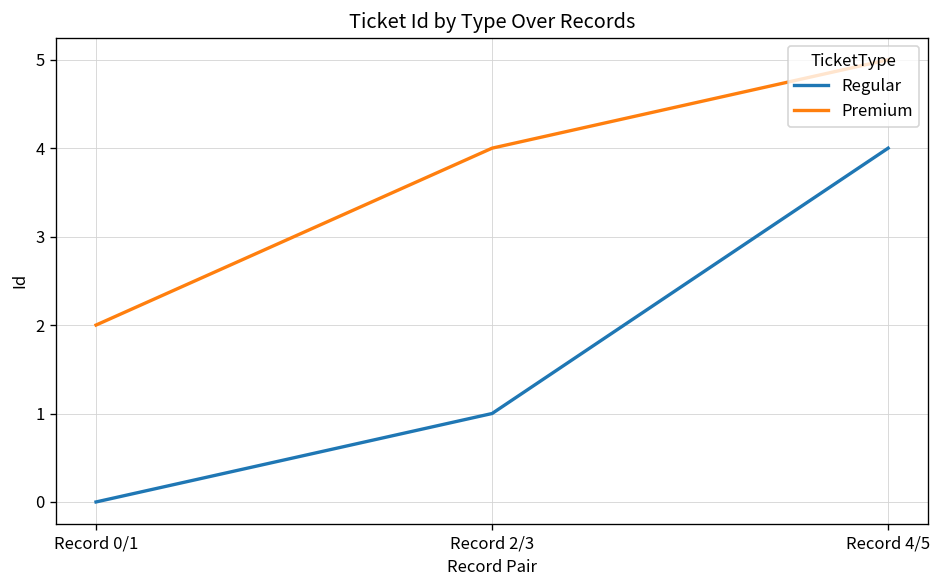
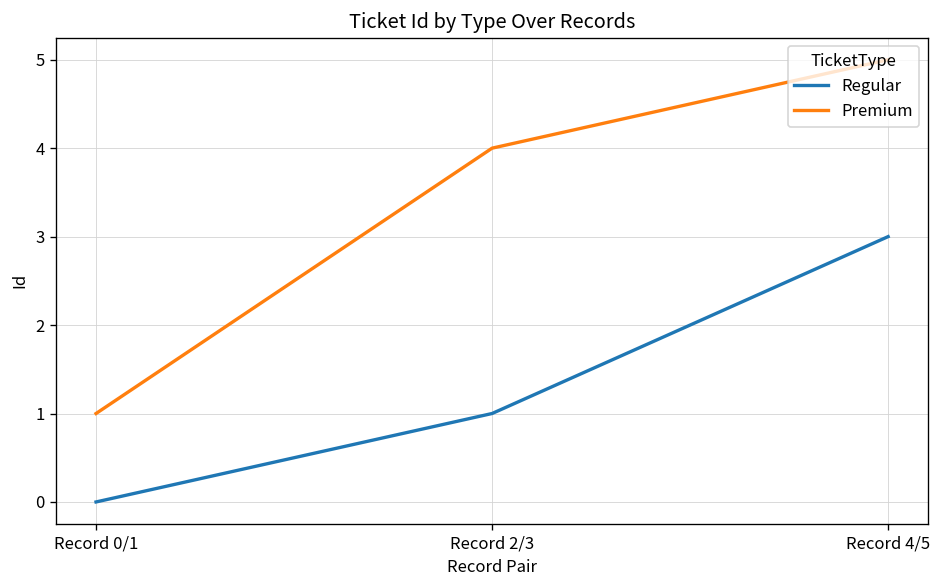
Premium, Record 0/1: 2 -> 1
Regular, Record 4/5: 4 -> 3
